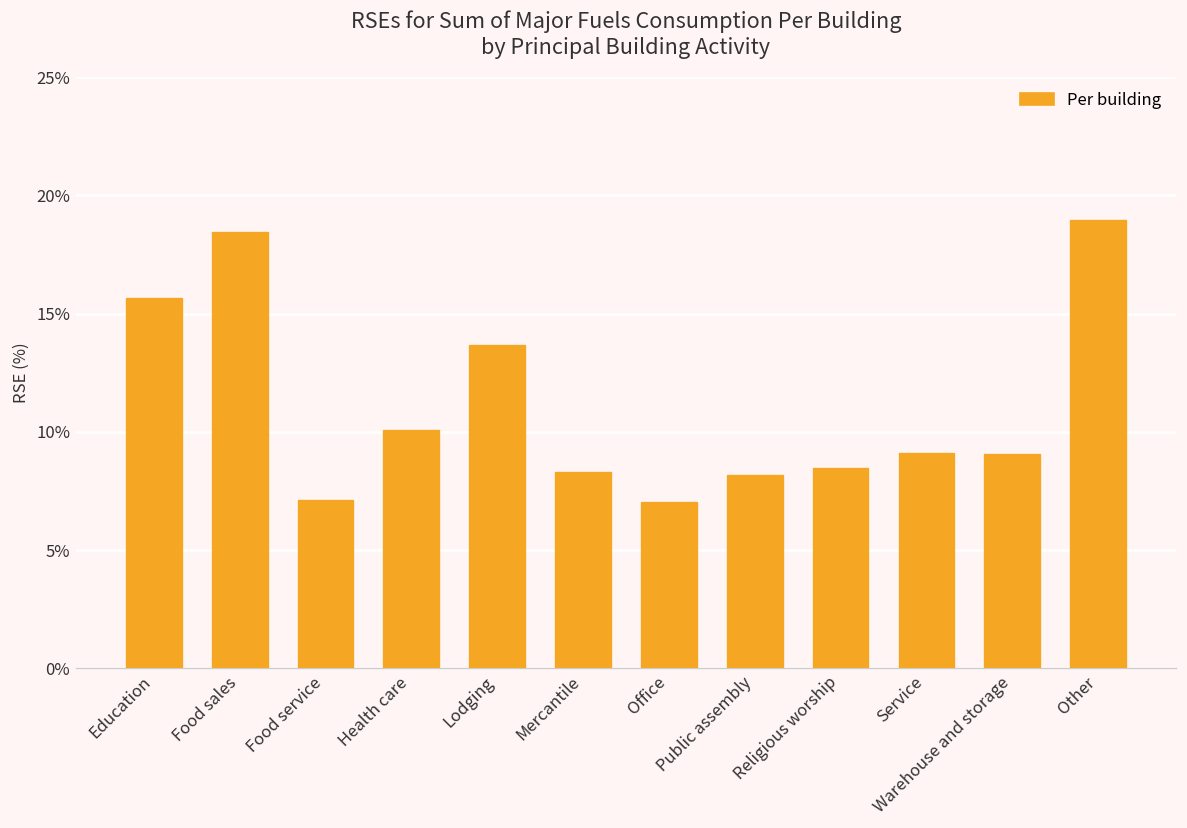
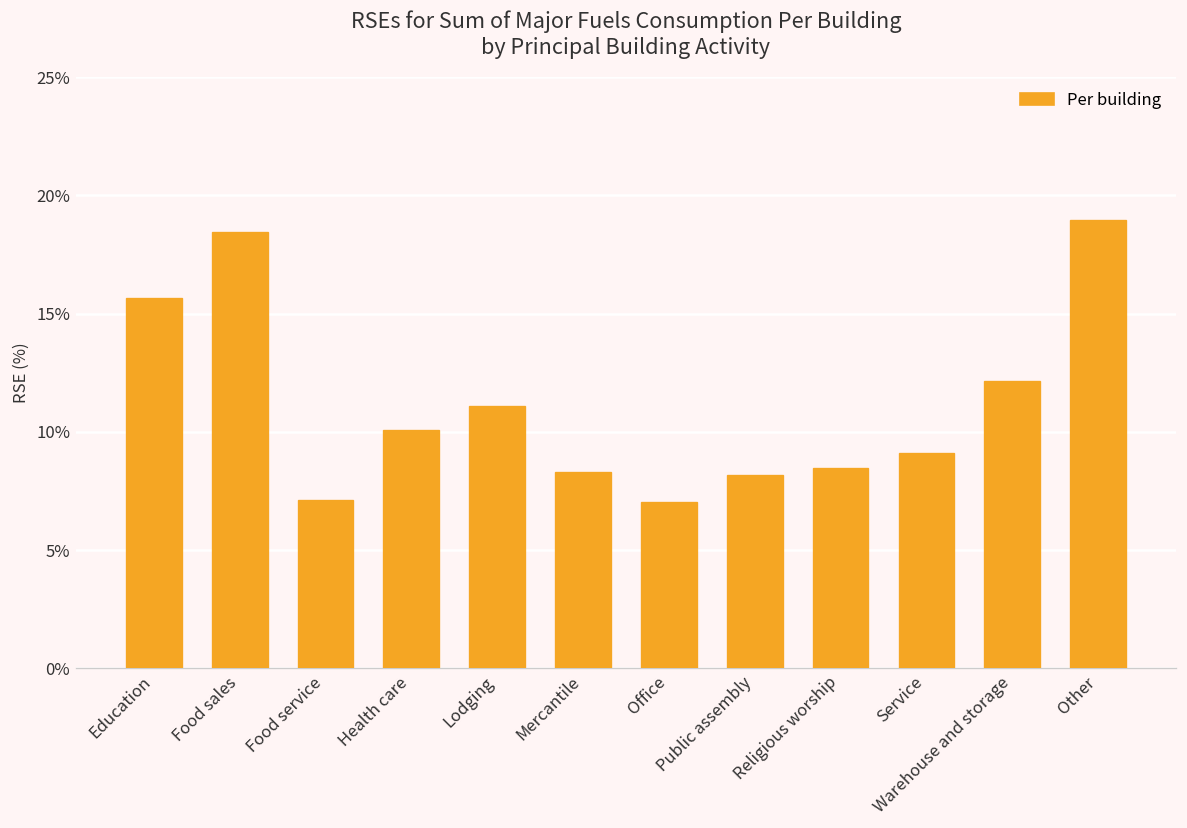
Lodging: 13.7% -> 11.1%
Warehouse and storage: 9.1% -> 12.2%
